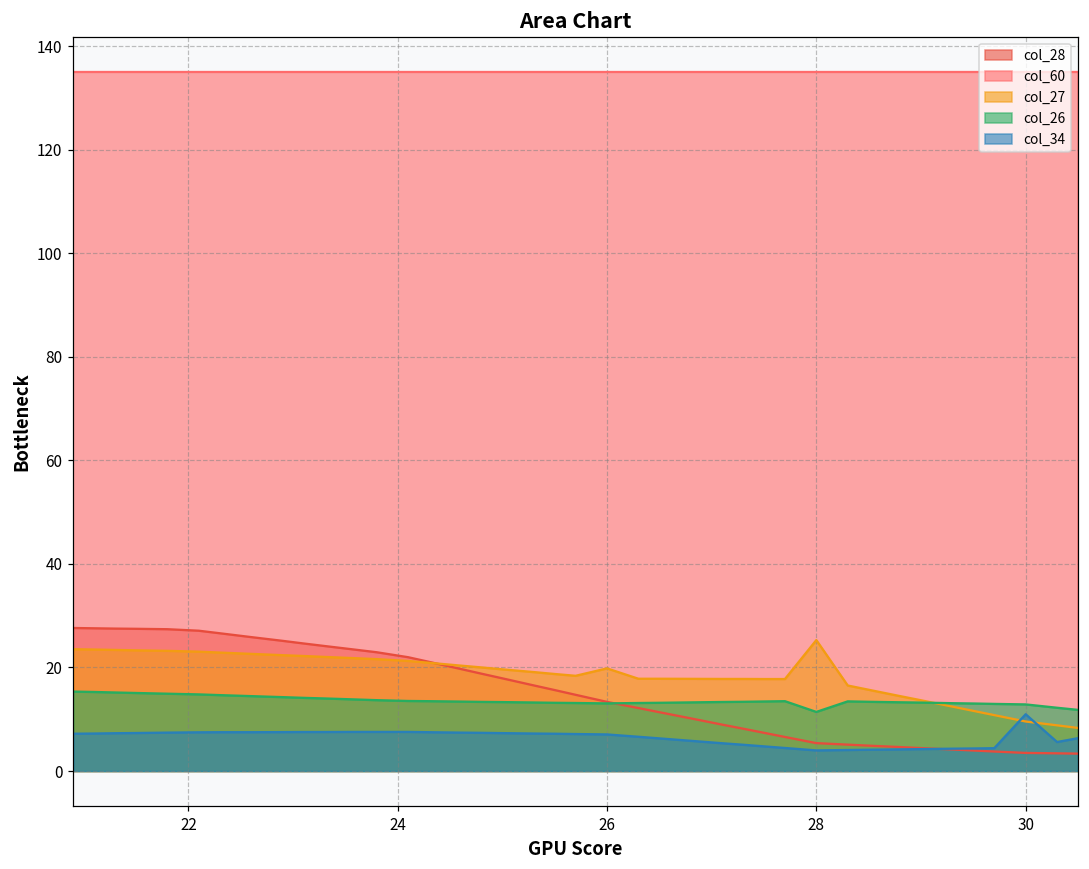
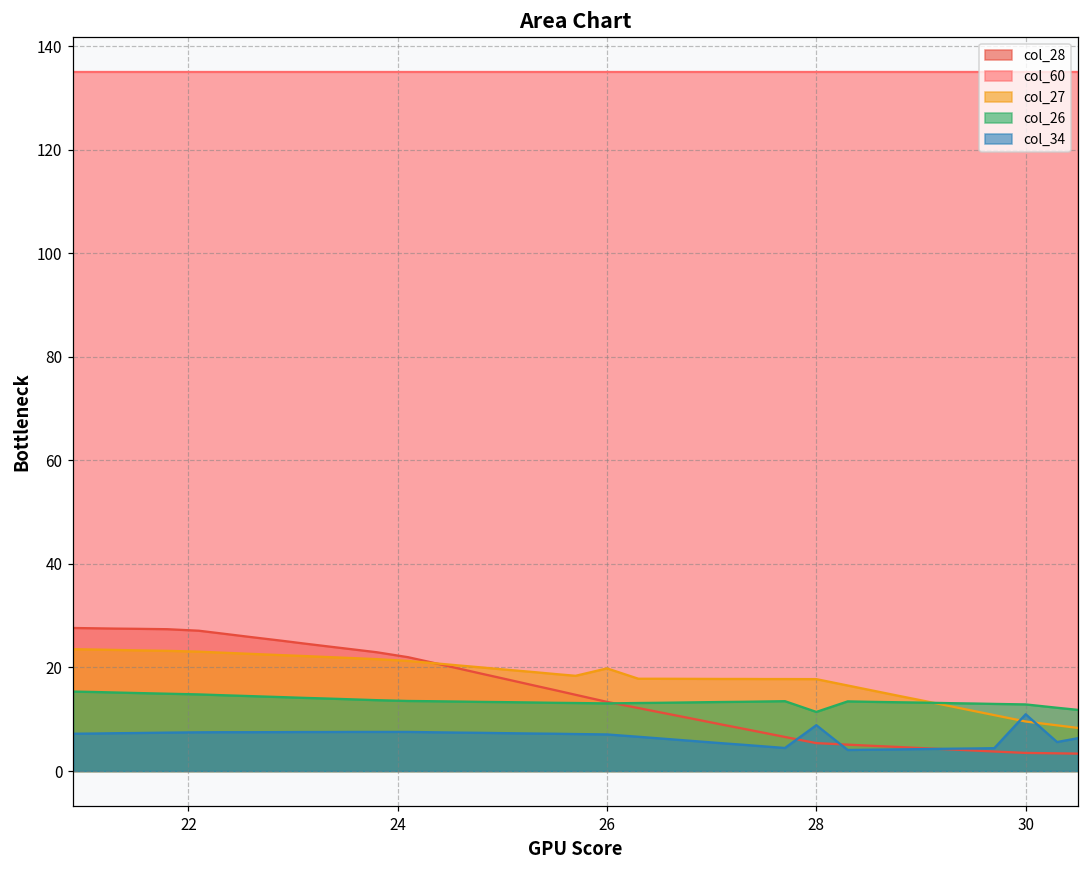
col_27, 28: 25 -> 18
col_34, 28: 4 -> 9
